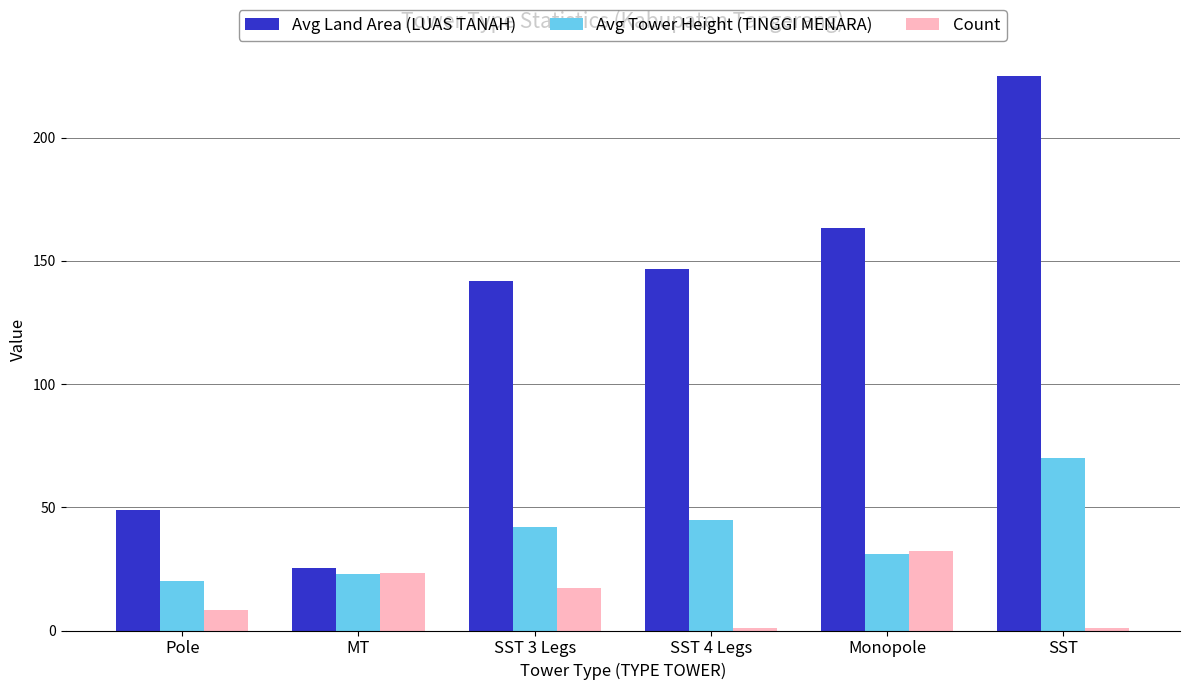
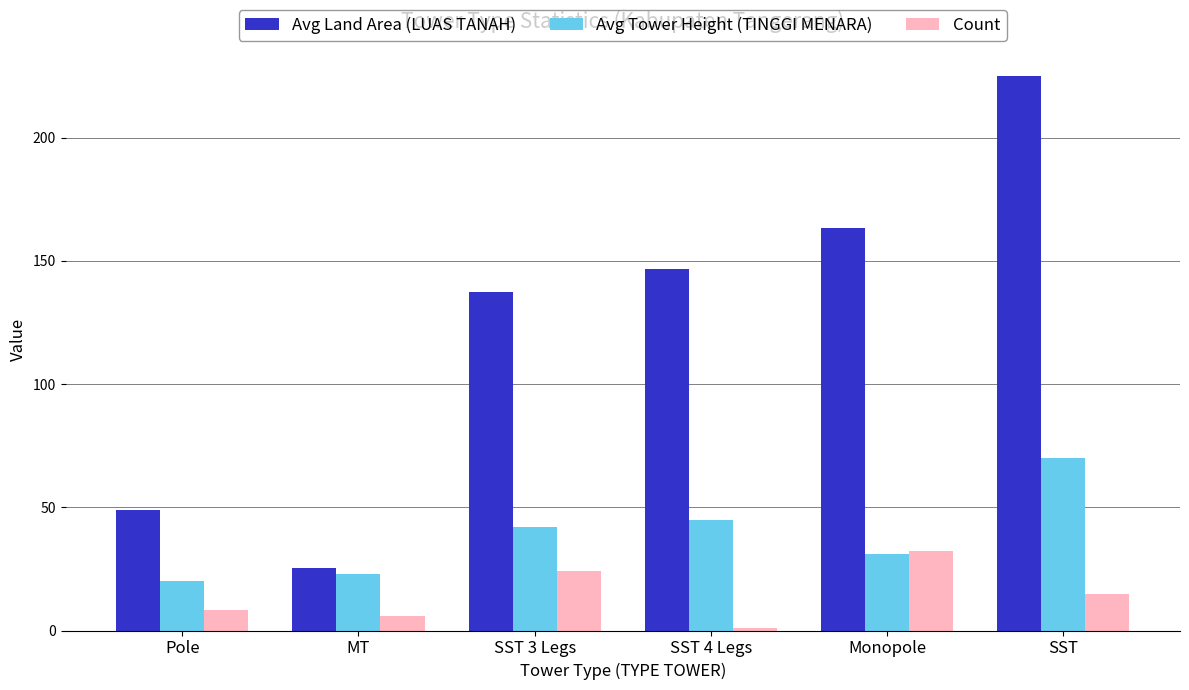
Count, MT: 23 -> 6
Avg Land Area (LUAS TANAH), SST 3 Legs: 142 -> 138
Count, SST 3 Legs: 17 -> 24
Count, SST: 1 -> 15
